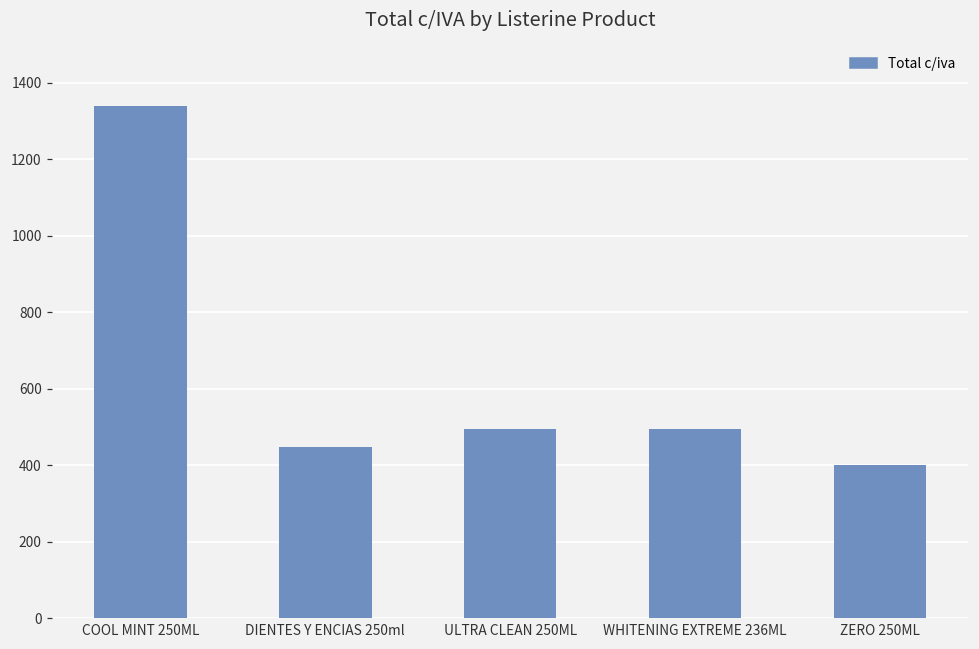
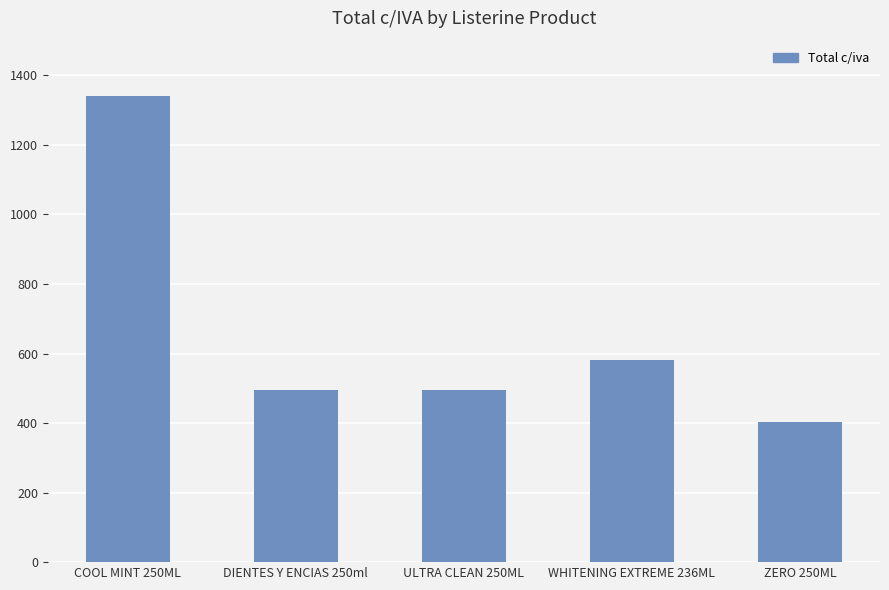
DIENTES Y ENCIAS 250ml: 450 -> 500
WHITENING EXTREME 236ML: 500 -> 580
